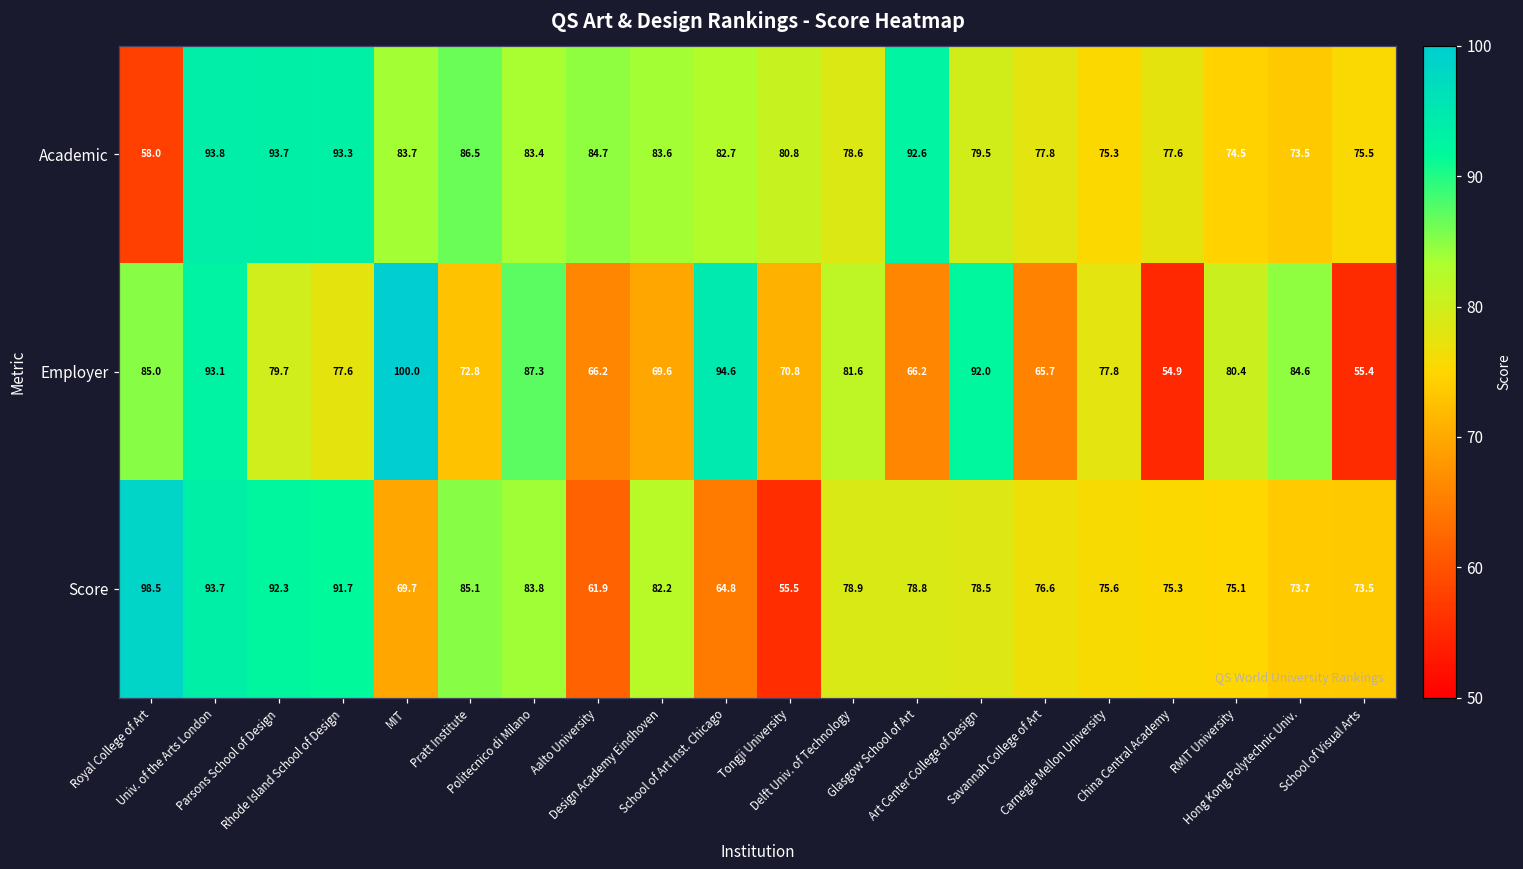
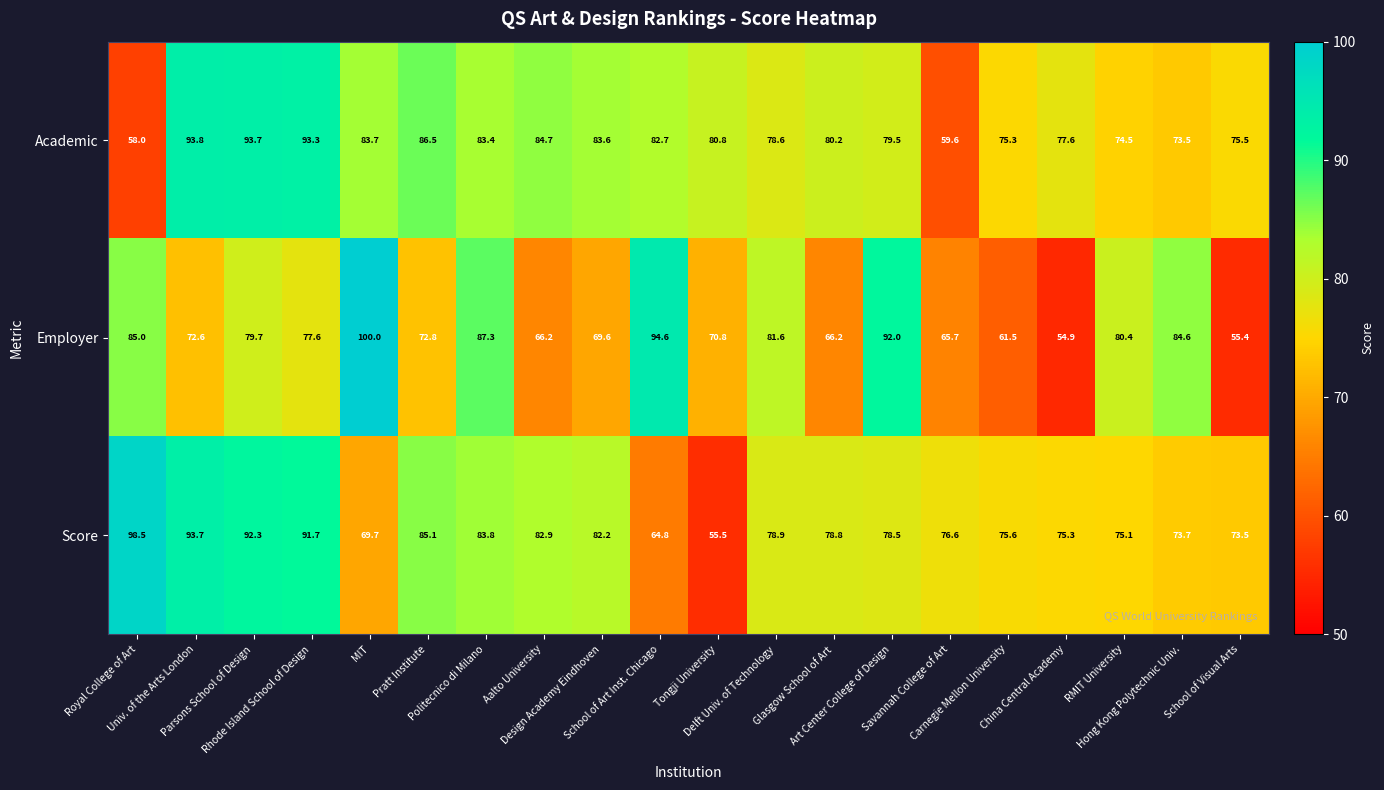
Academic, Glasgow School of Art: 92.6 -> 80.2
Academic, Savannah College of Art: 77.8 -> 59.6
Employer, Univ. of the Arts London: 93.1 -> 72.6
Employer, Carnegie Mellon University: 77.8 -> 61.5
Score, Aalto University: 61.9 -> 82.9
